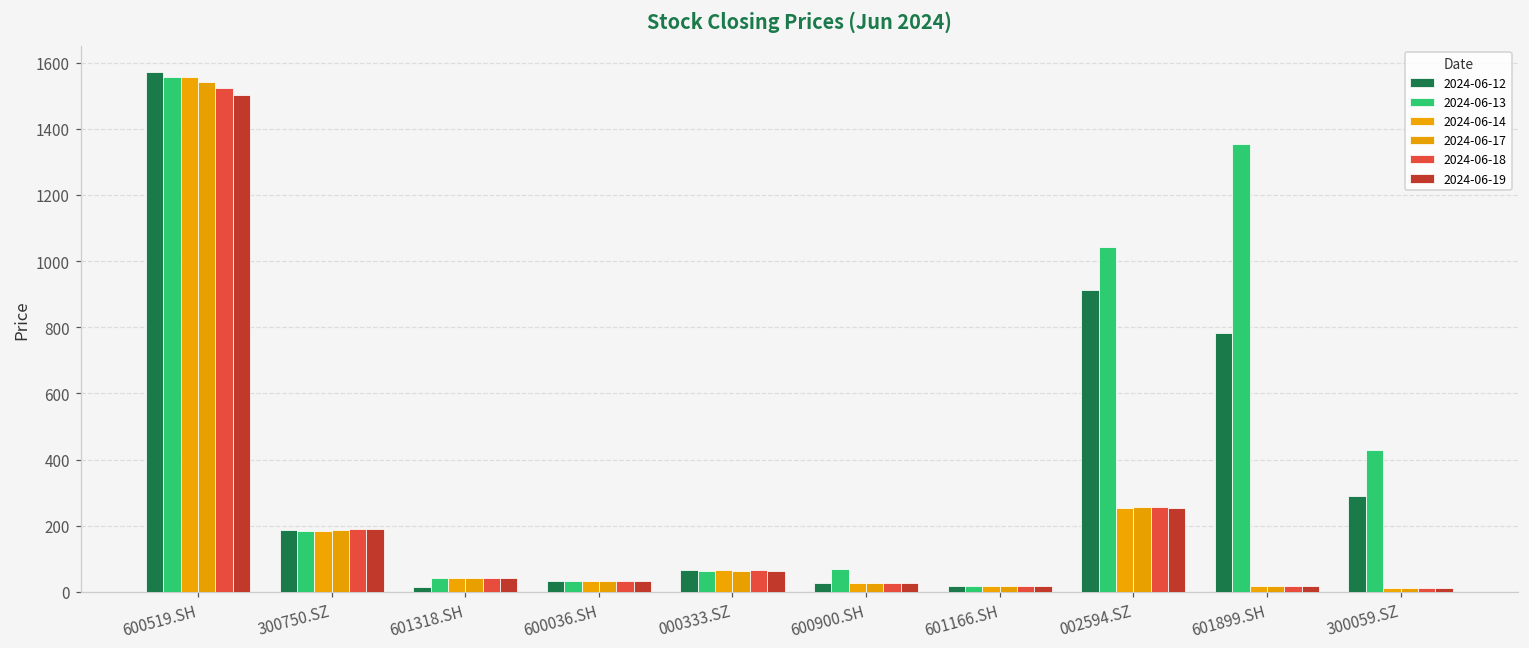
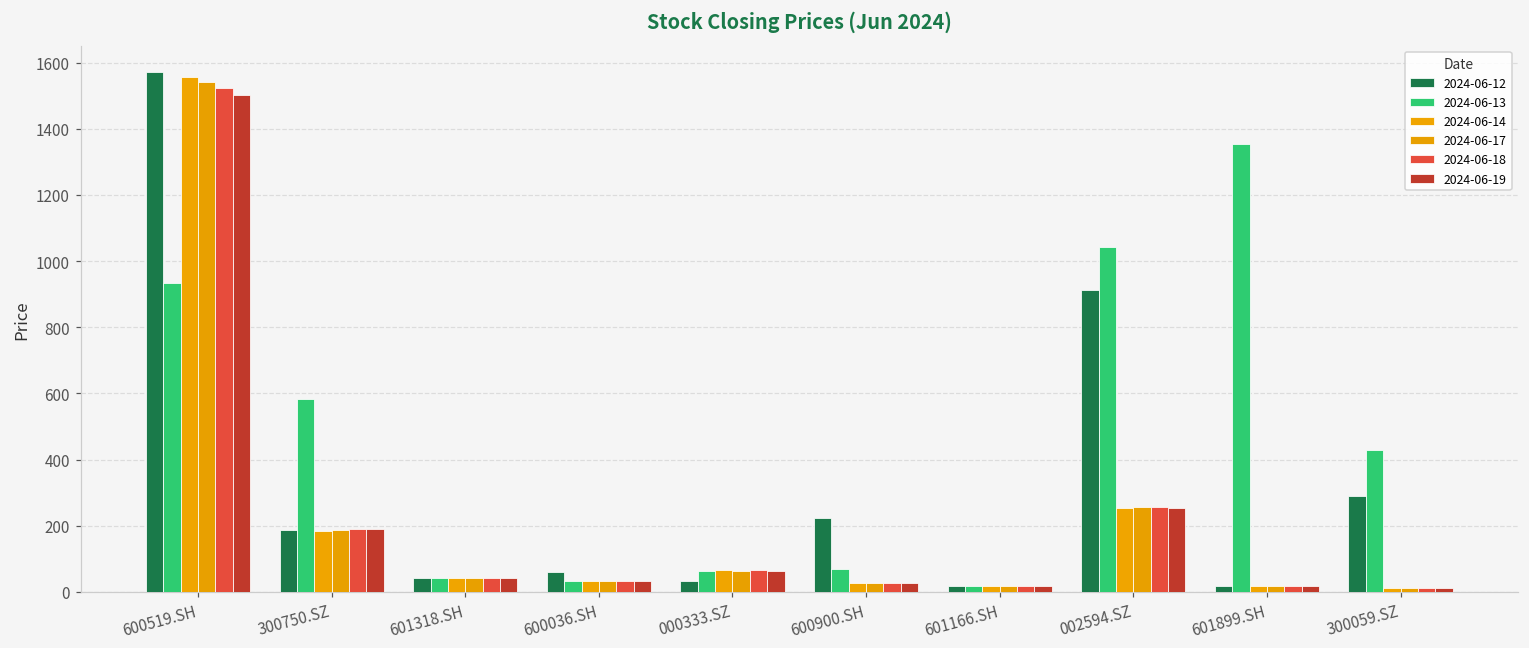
2024-06-13, 600519.SH: 1560 -> 930
2024-06-13, 300750.SZ: 190 -> 580
2024-06-12, 601318.SH: 10 -> 40
2024-06-12, 600036.SH: 30 -> 60
2024-06-12, 000333.SZ: 70 -> 30
2024-06-12, 600900.SH: 30 -> 220
2024-06-12, 601899.SH: 780 -> 20
